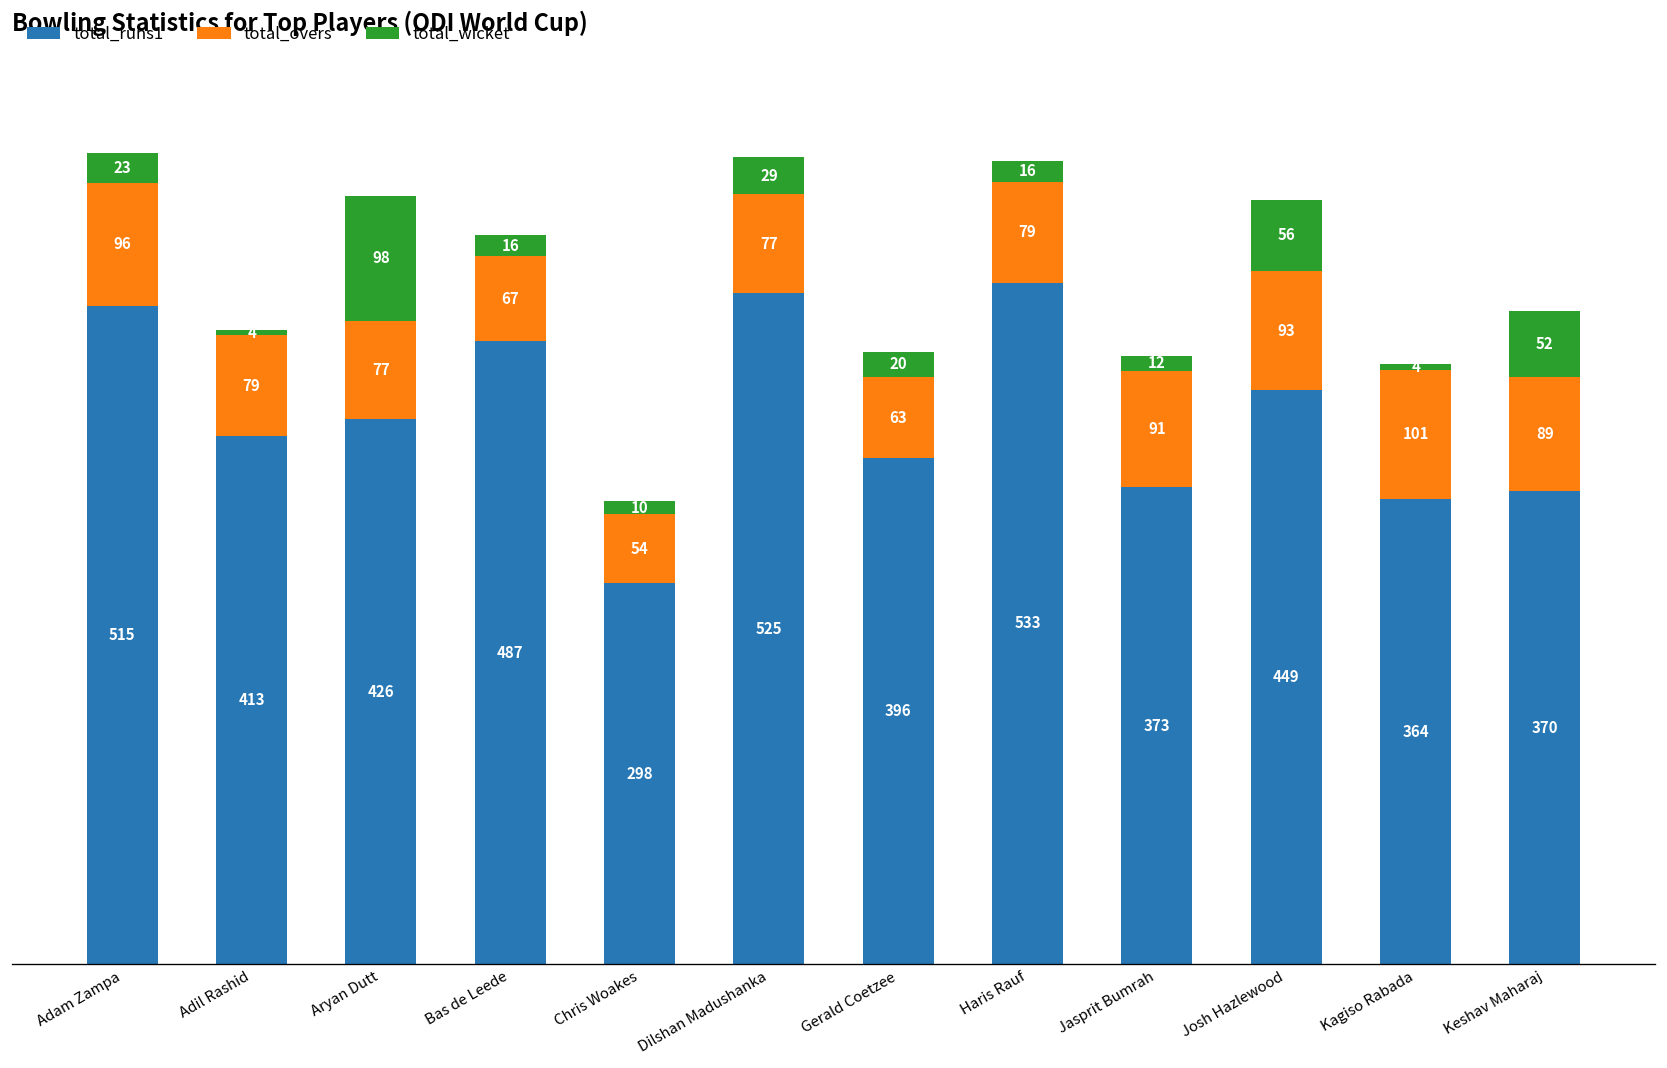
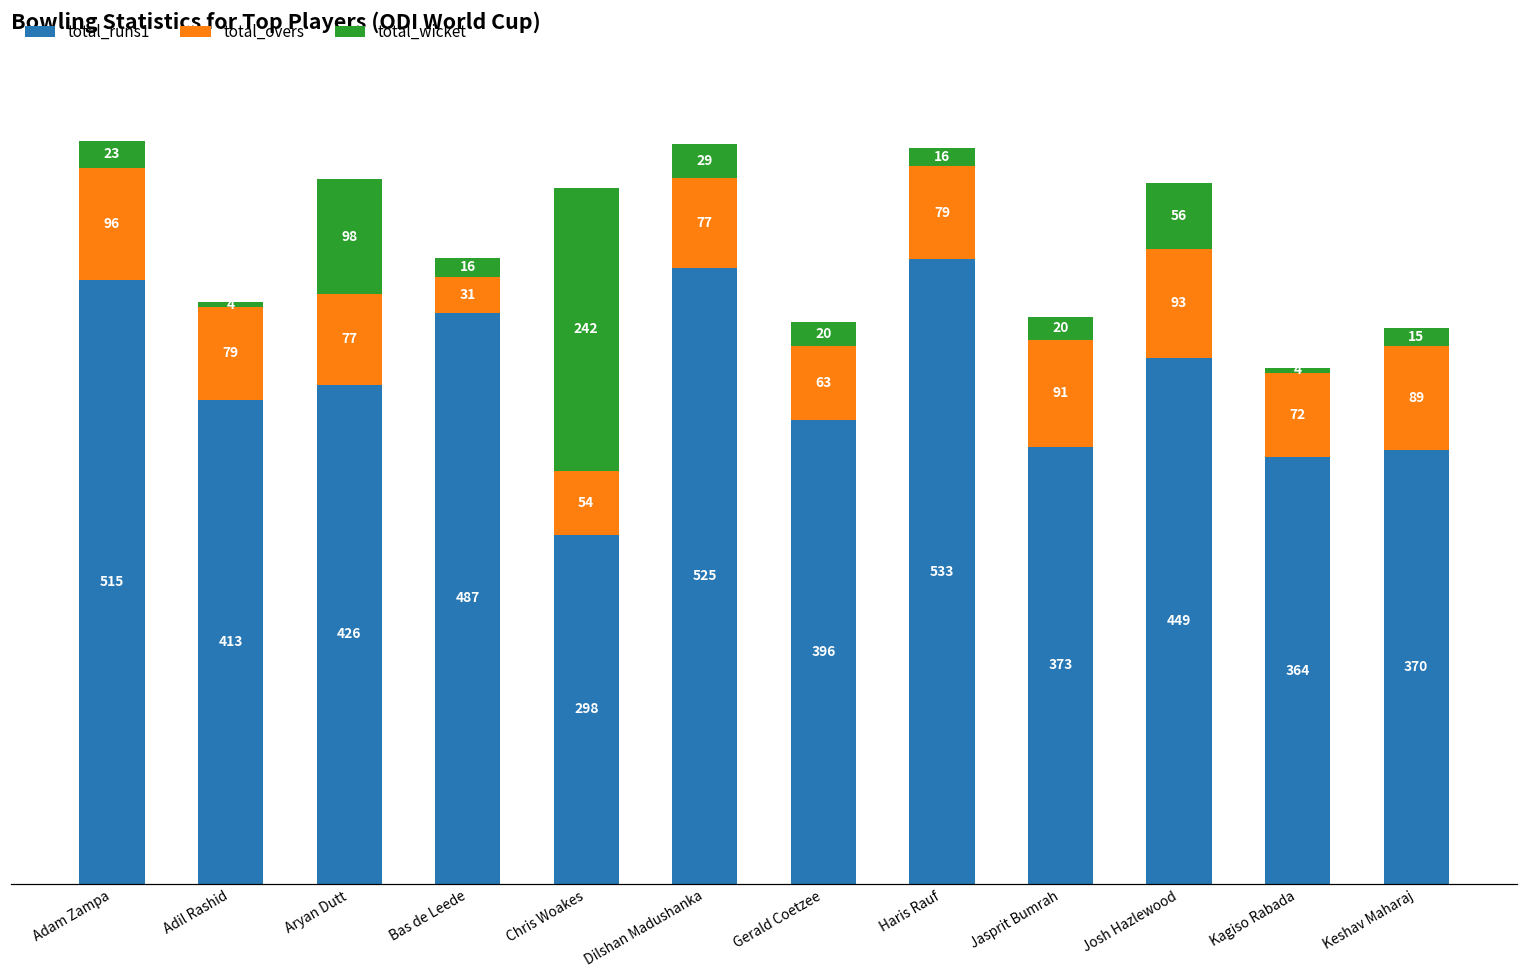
total_overs, Bas de Leede: 67 -> 31
total_wicket, Chris Woakes: 10 -> 242
total_wicket, Jasprit Bumrah: 12 -> 20
total_overs, Kagiso Rabada: 101 -> 72
total_wicket, Keshav Maharaj: 52 -> 15
